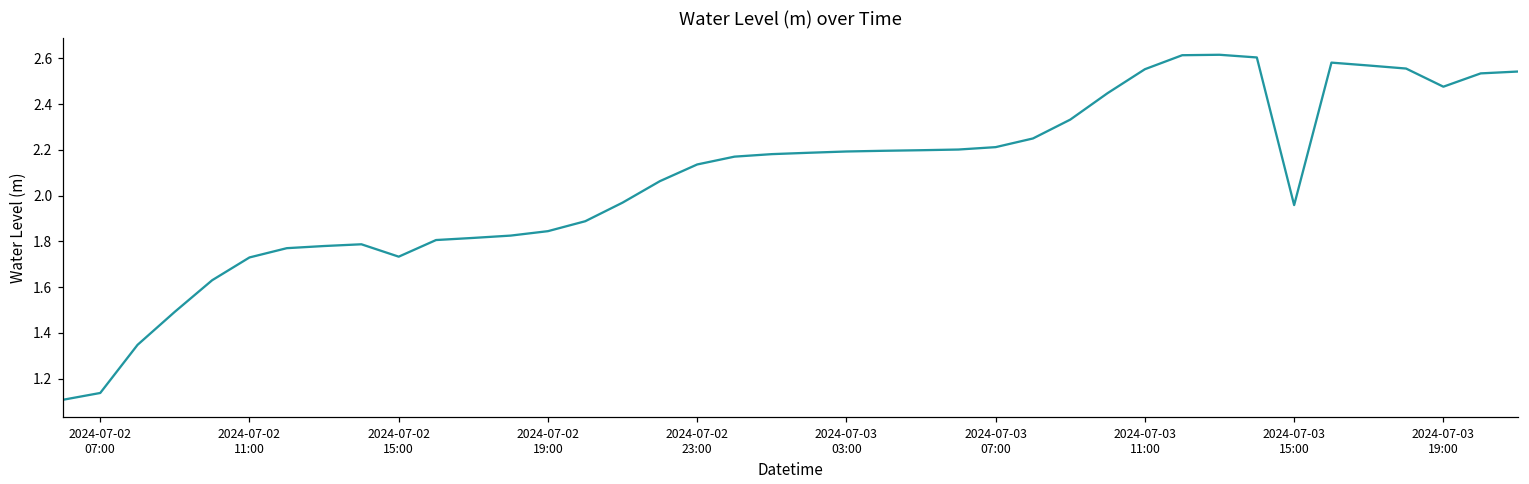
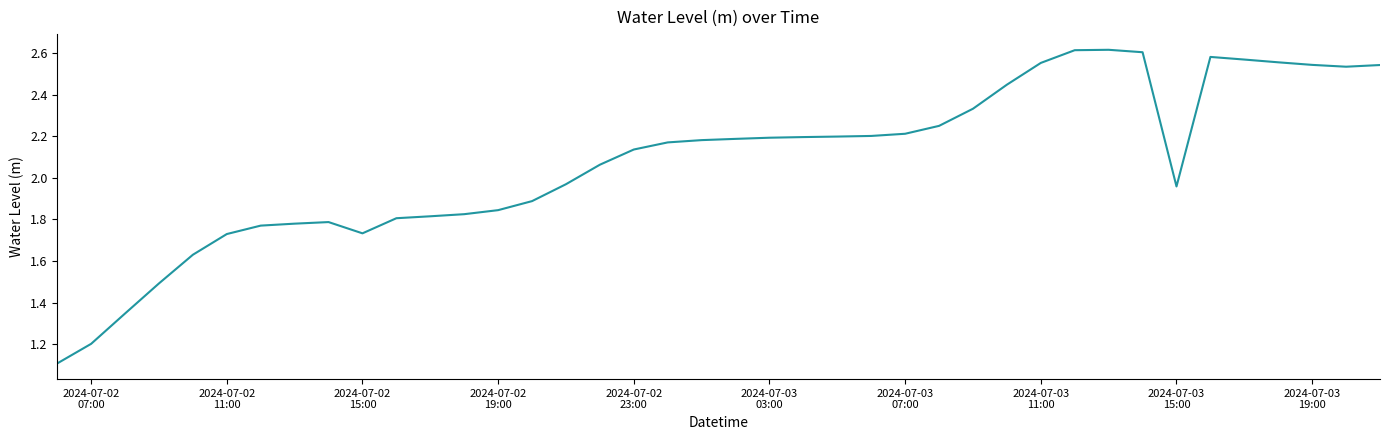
2024-07-02 07:00: 1.14 -> 1.20
2024-07-03 19:00: 2.48 -> 2.54
